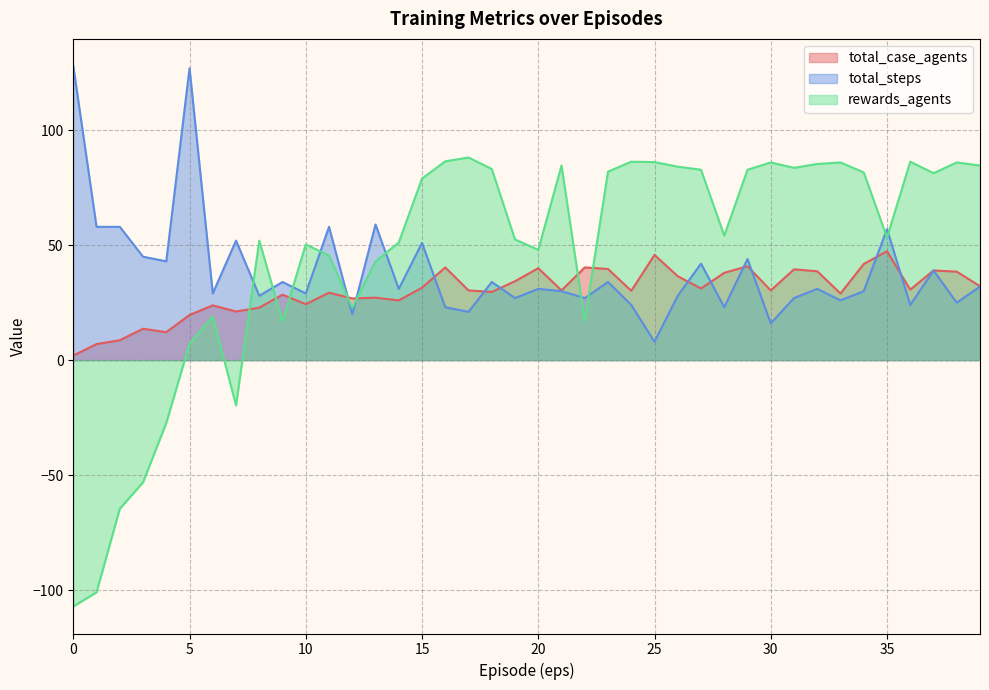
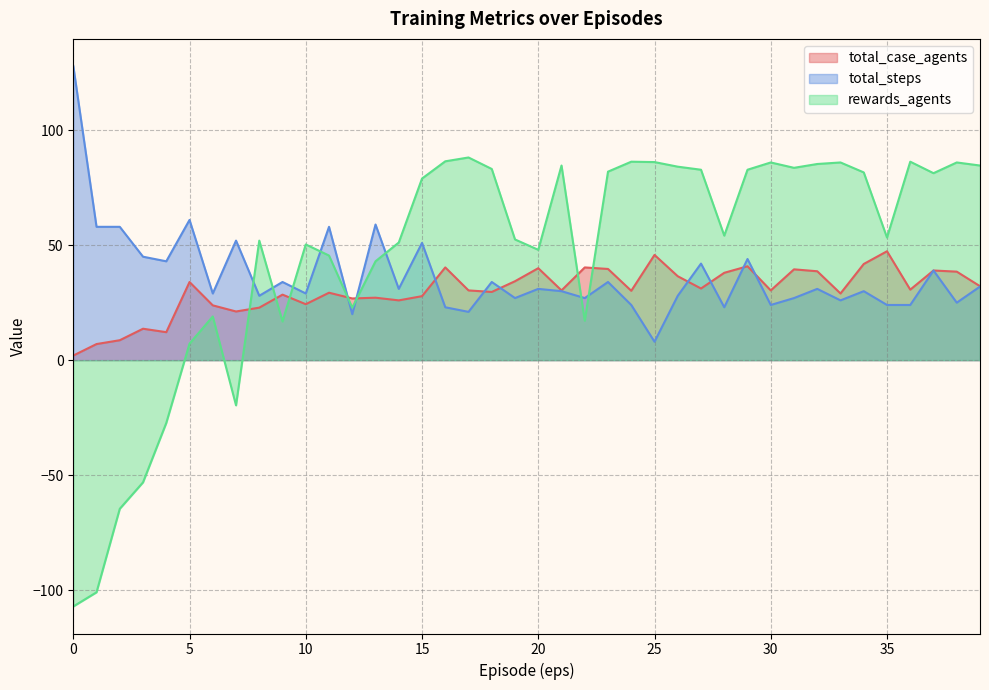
total_case_agents, 5: 20 -> 34
total_steps, 5: 127 -> 61
total_case_agents, 15: 31 -> 28
total_steps, 30: 16 -> 24
total_steps, 35: 57 -> 24
